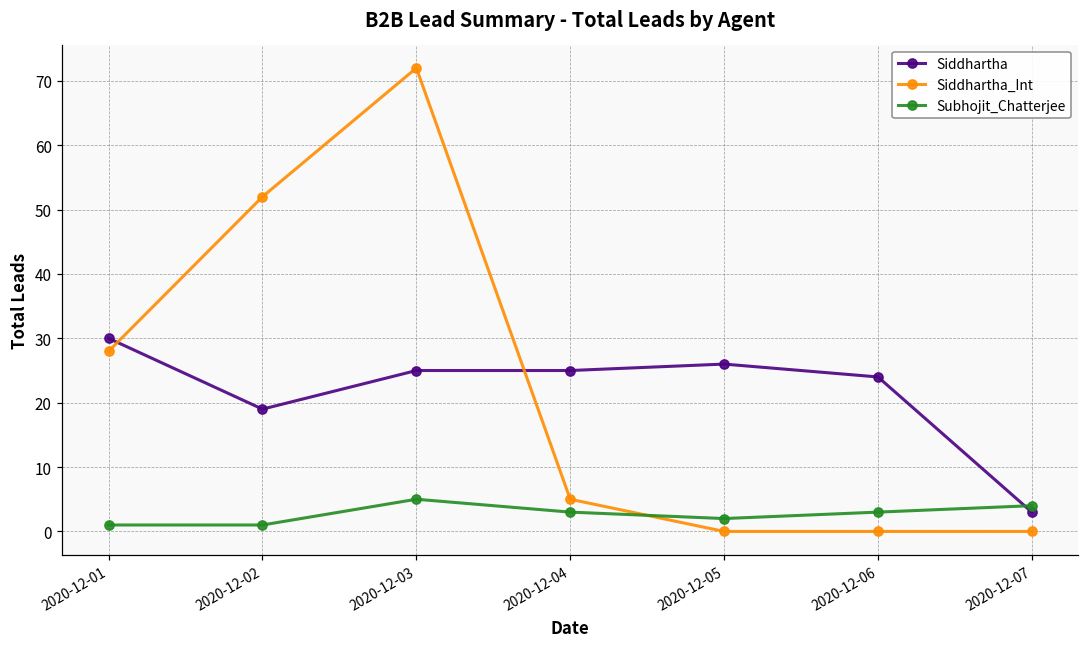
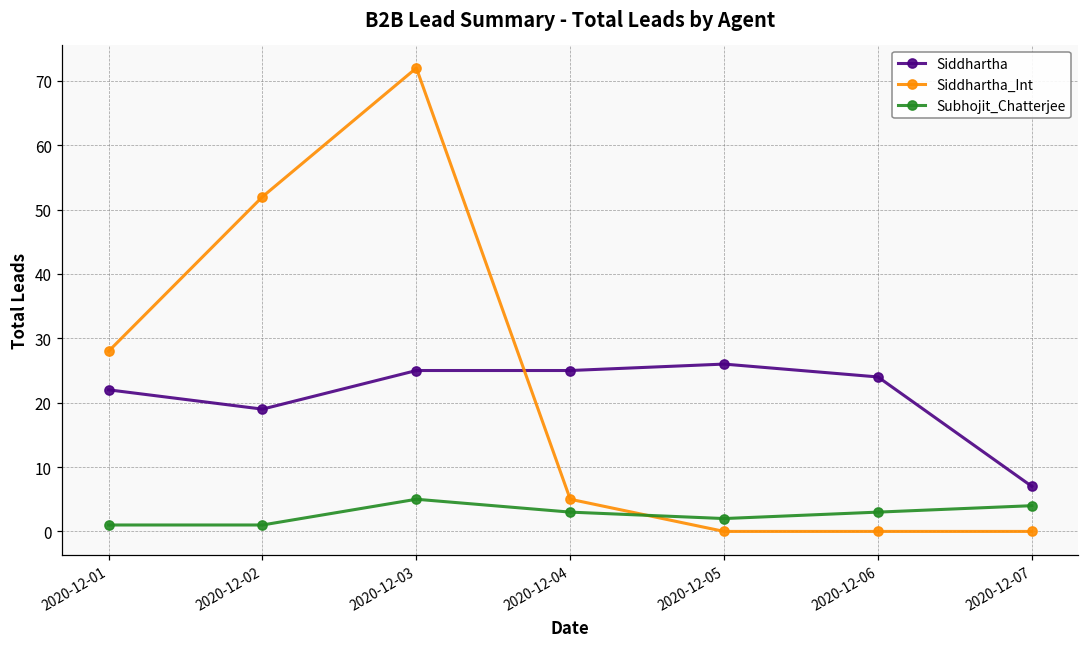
Siddhartha, 2020-12-01: 30 -> 22
Siddhartha, 2020-12-07: 3 -> 7
